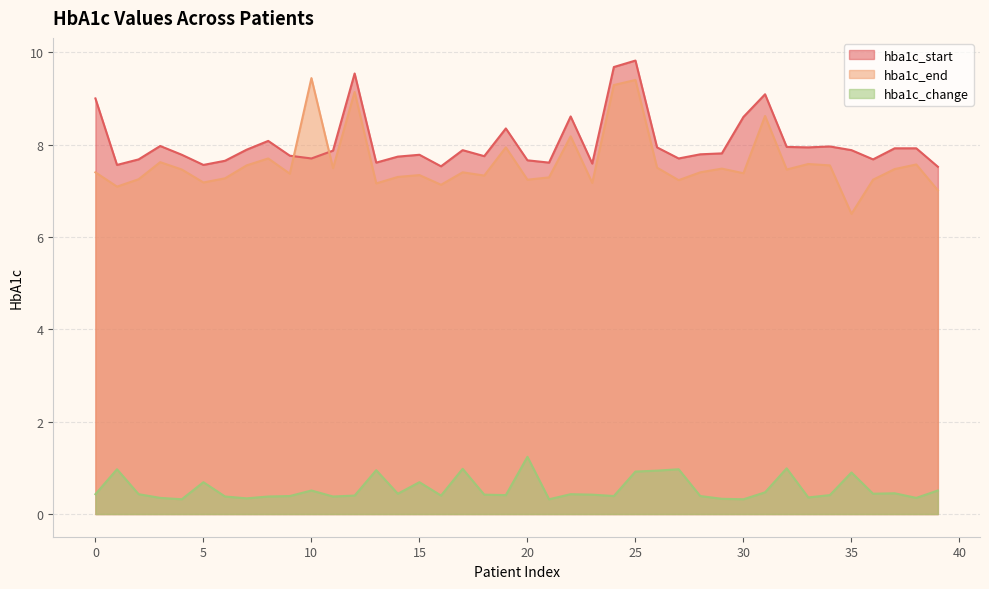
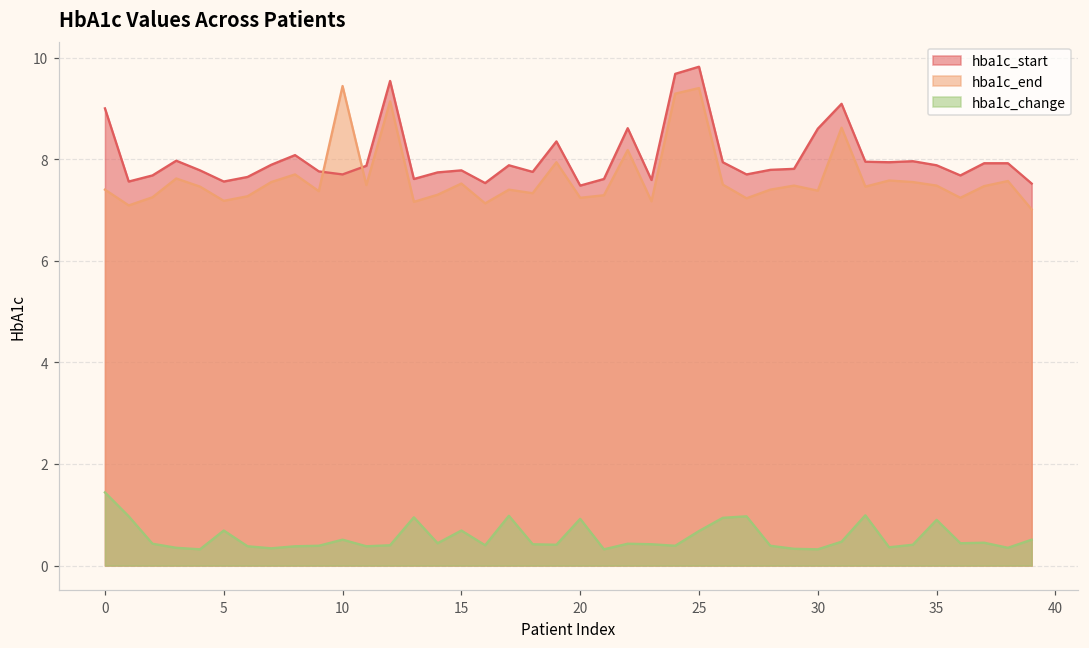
hba1c_change, 0: 0.4 -> 1.4
hba1c_end, 15: 7.3 -> 7.5
hba1c_start, 20: 7.7 -> 7.5
hba1c_change, 20: 1.2 -> 0.9
hba1c_change, 25: 0.9 -> 0.7
hba1c_end, 35: 6.5 -> 7.5
